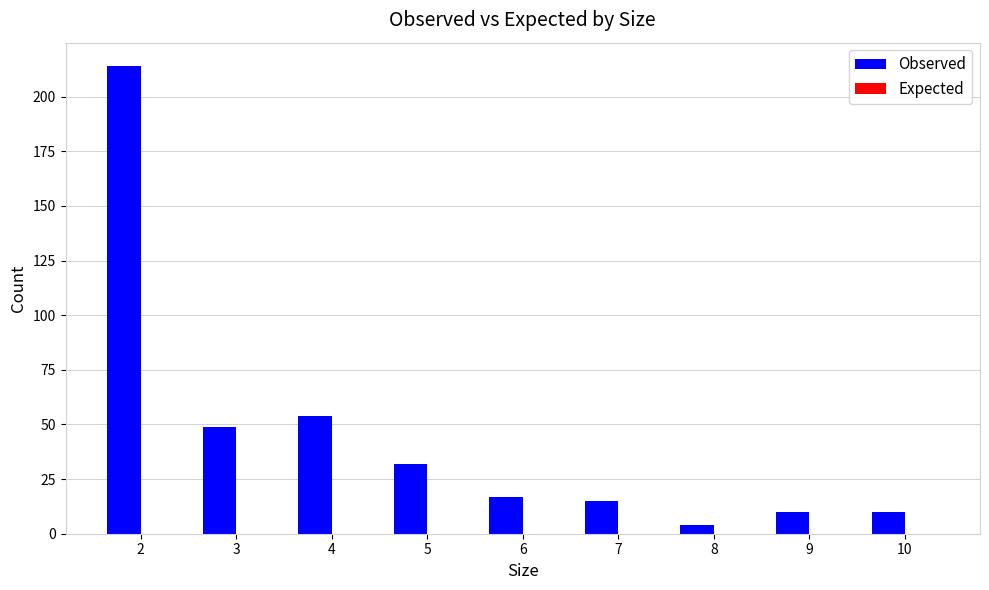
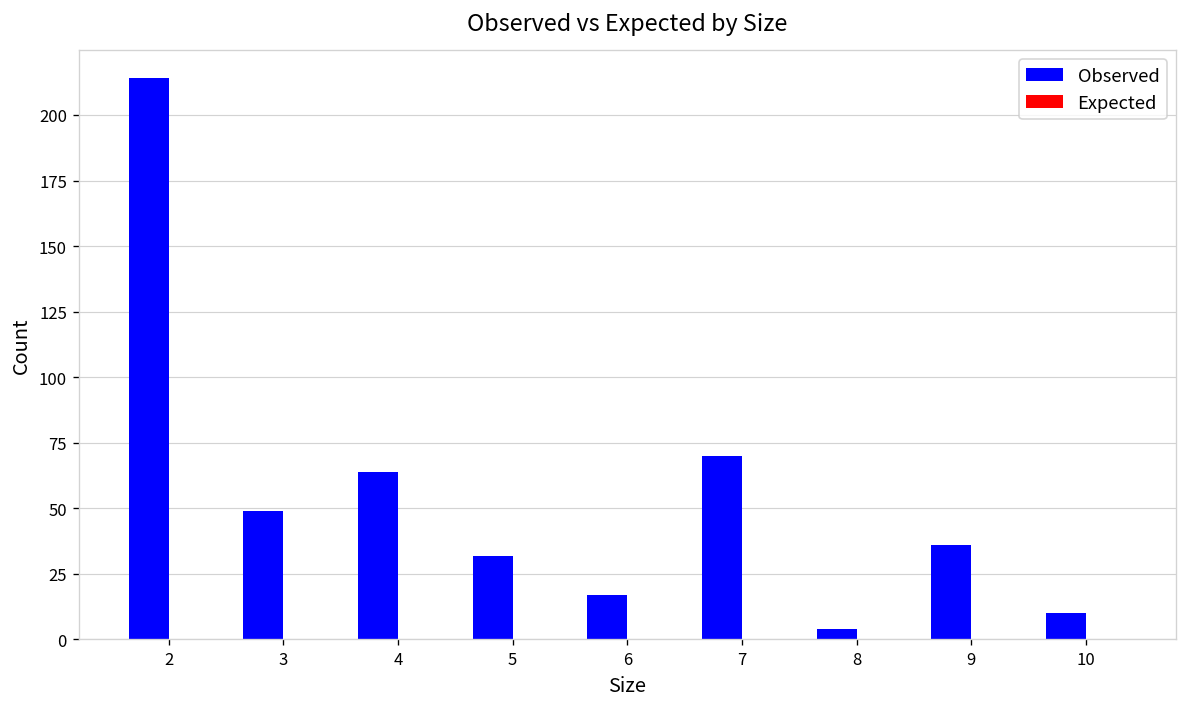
Observed, 4: 54 -> 64
Observed, 7: 15 -> 70
Observed, 9: 10 -> 36
